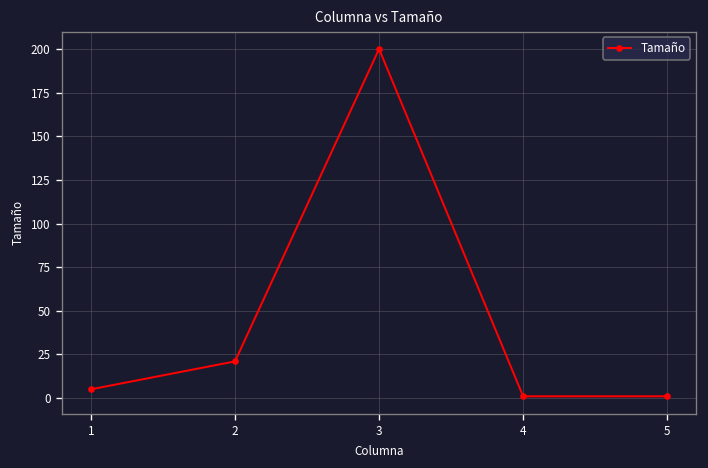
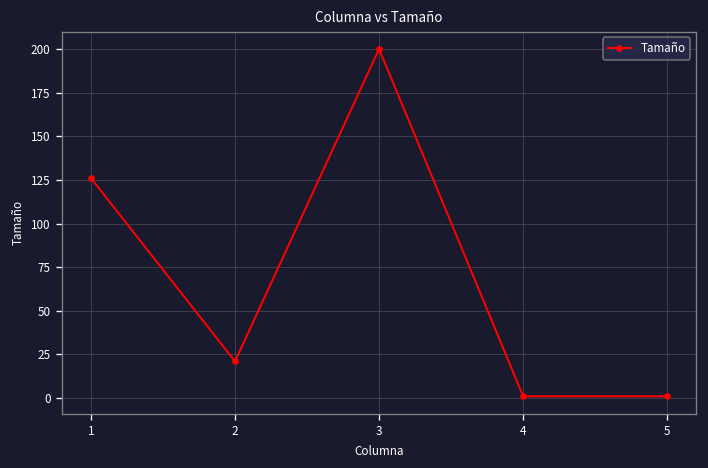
1: 5 -> 126
